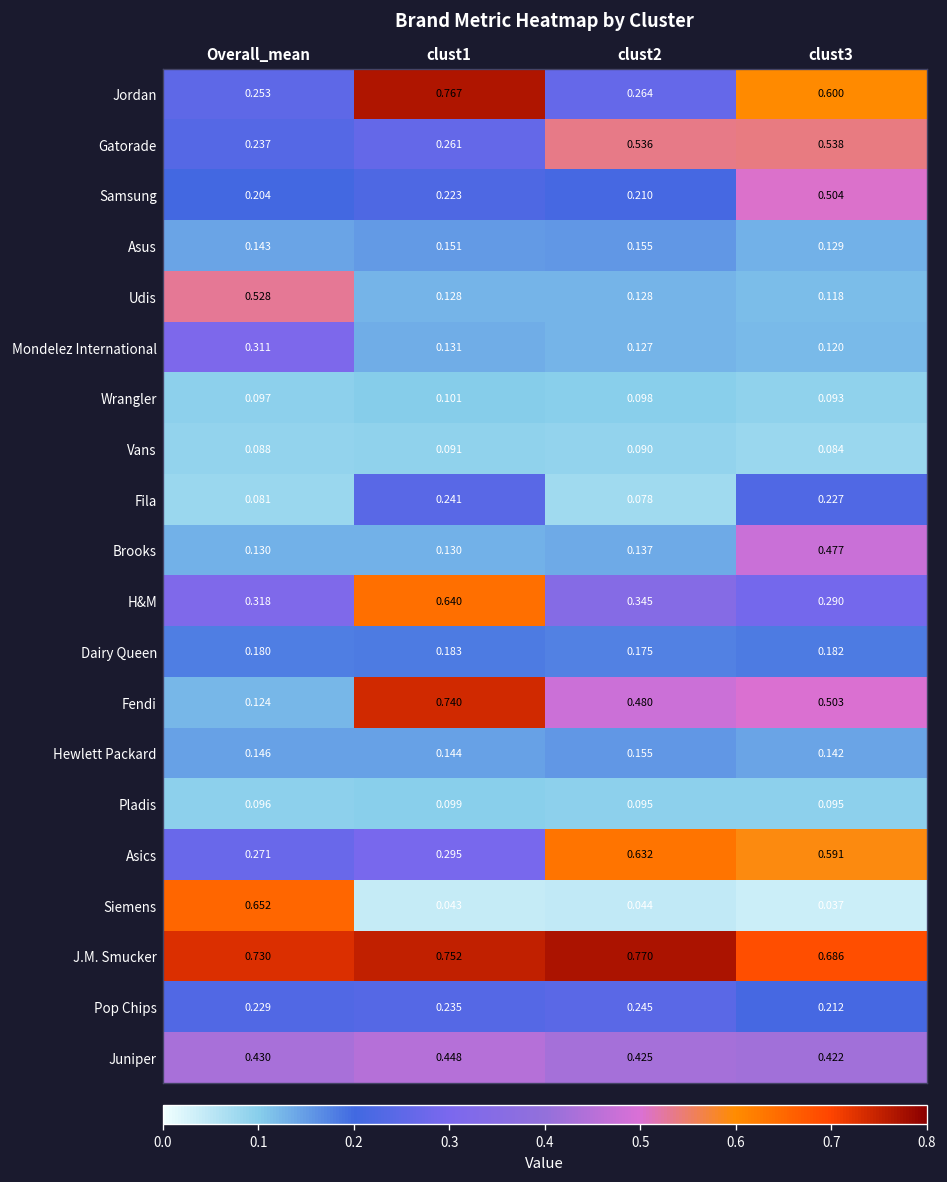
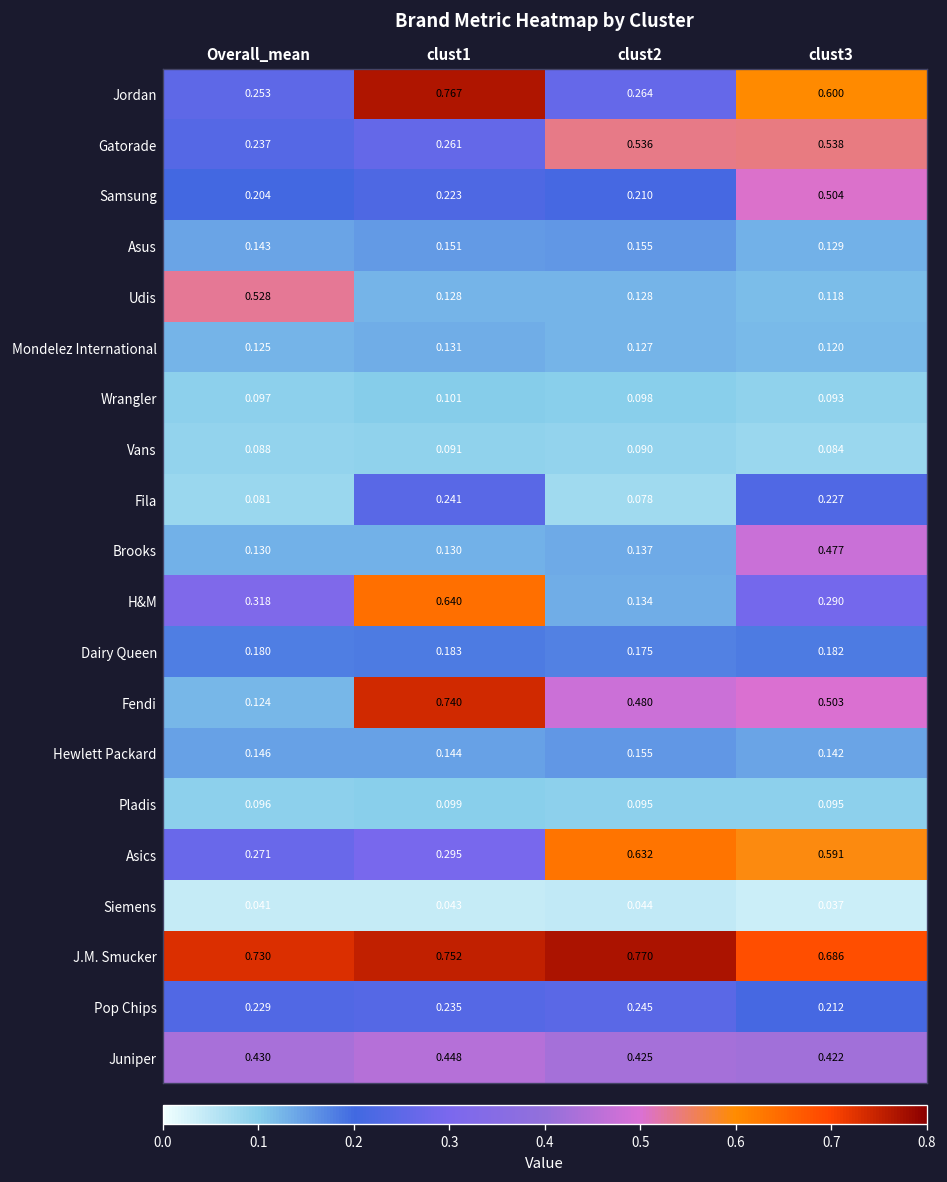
Mondelez International, Overall_mean: 0.311 -> 0.125
H&M, clust2: 0.345 -> 0.134
Siemens, Overall_mean: 0.652 -> 0.041
